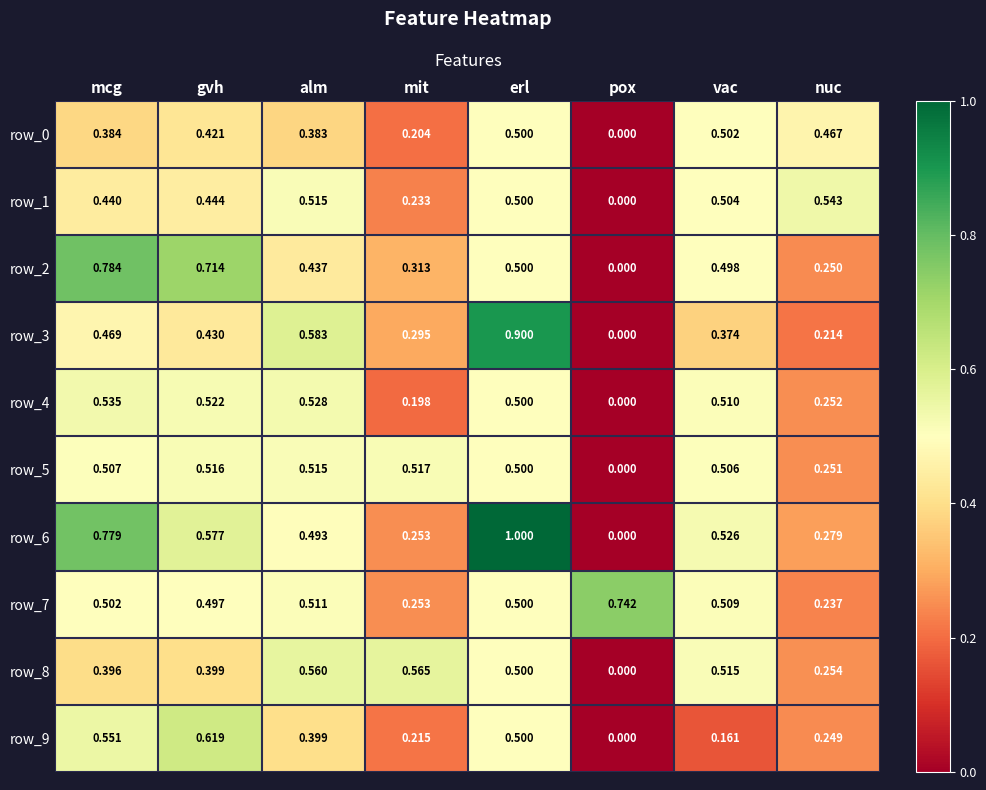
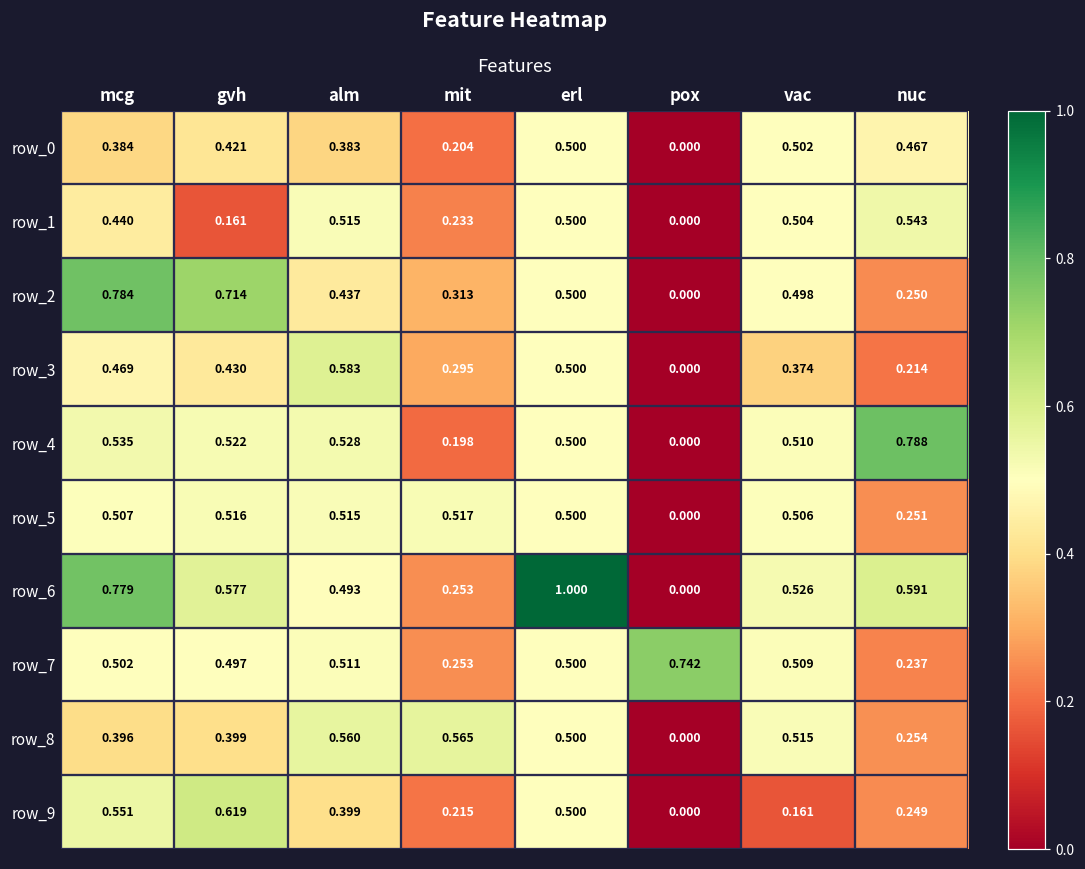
row_1, gvh: 0.444 -> 0.161
row_3, erl: 0.900 -> 0.500
row_4, nuc: 0.252 -> 0.788
row_6, nuc: 0.279 -> 0.591
